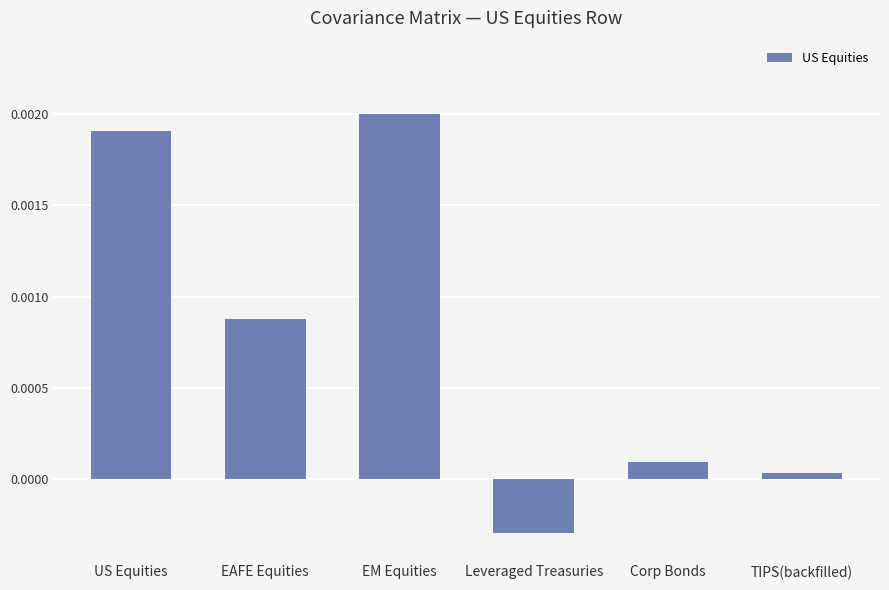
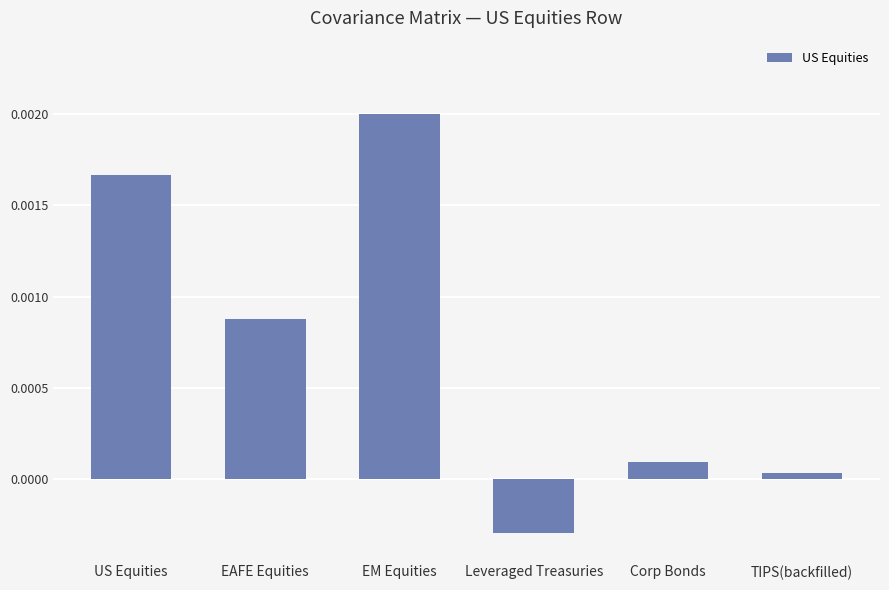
US Equities: 0.00191 -> 0.00167
